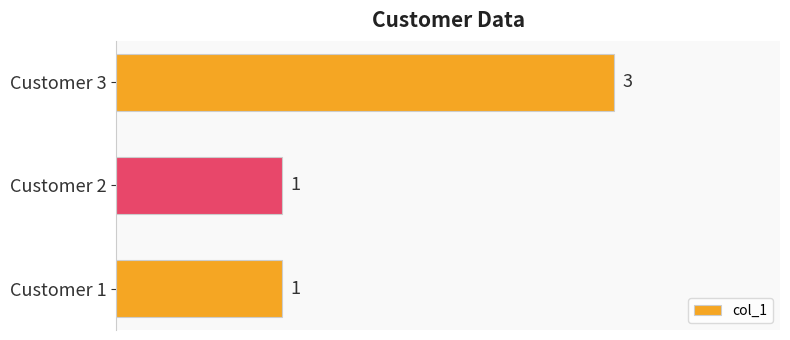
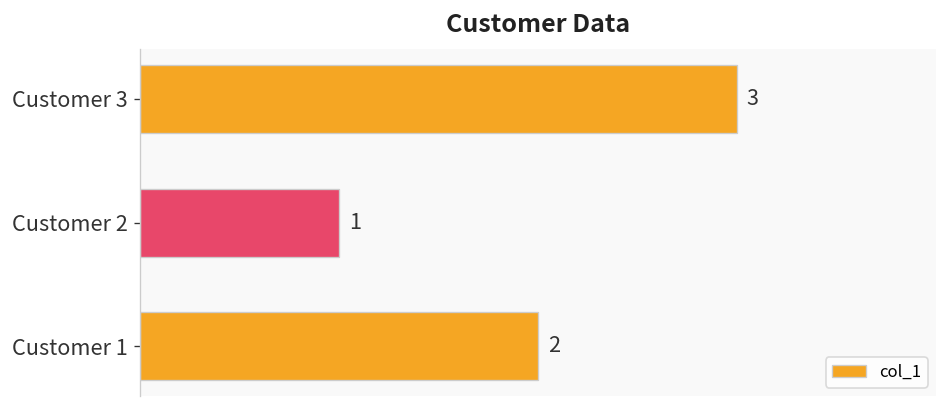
Customer 1: 1 -> 2
